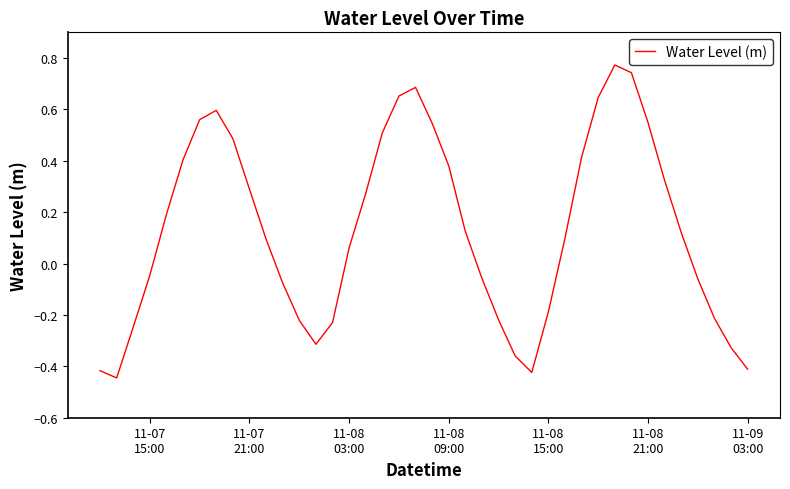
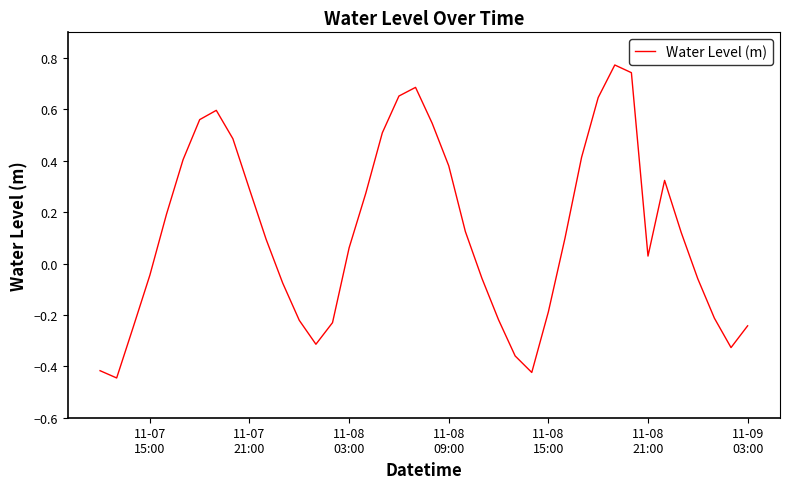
11-08 21:00: 0.55 -> 0.03
11-09 03:00: -0.41 -> -0.24
